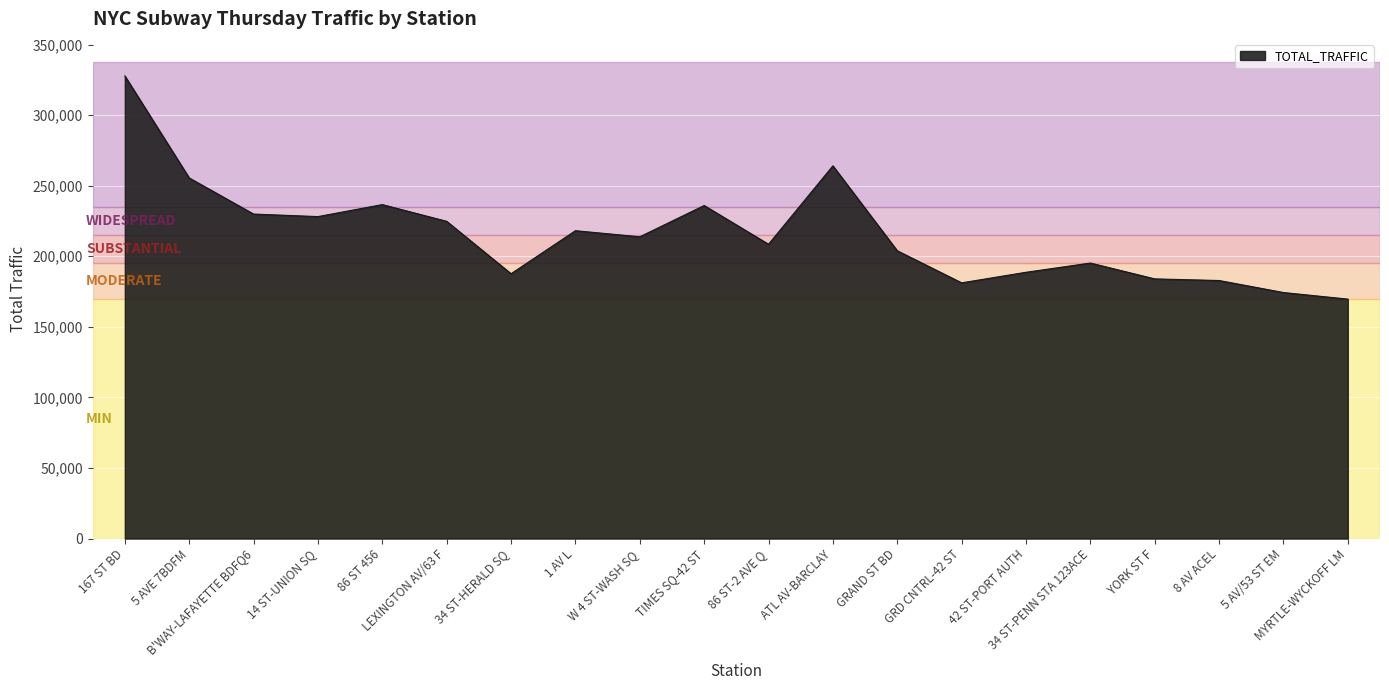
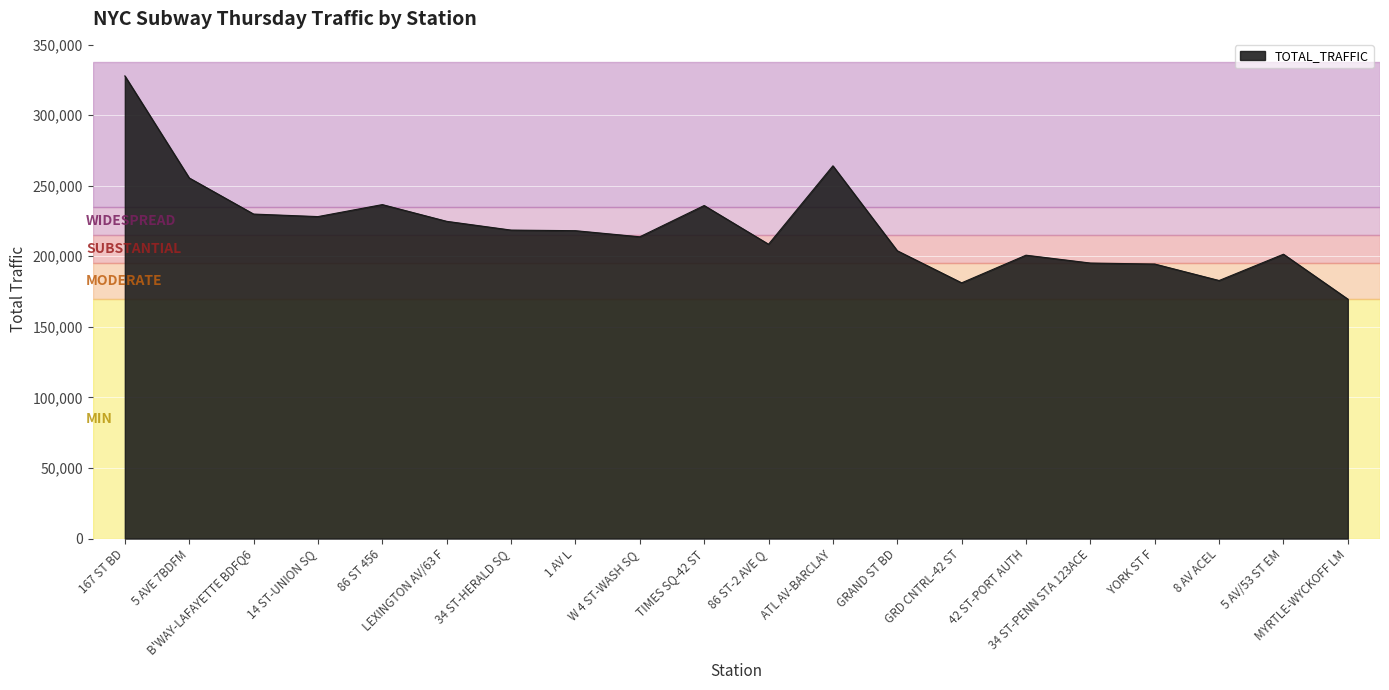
34 ST-HERALD SQ: 188,000 -> 219,000
42 ST-PORT AUTH: 189,000 -> 201,000
YORK ST F: 184,000 -> 194,000
5 AV/53 ST EM: 174,000 -> 201,000
